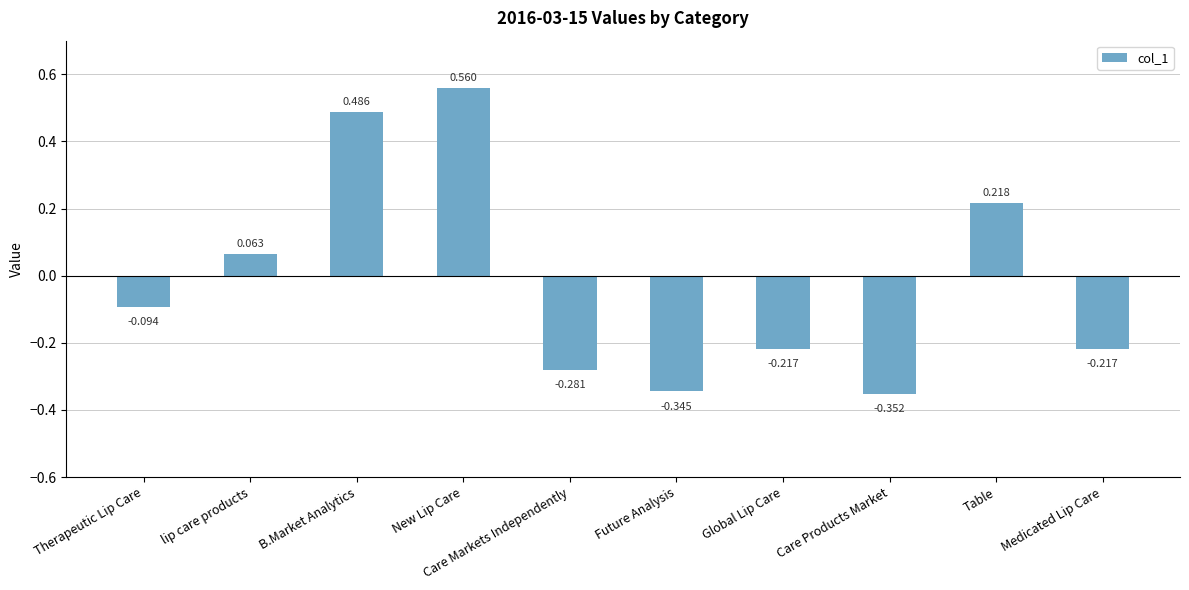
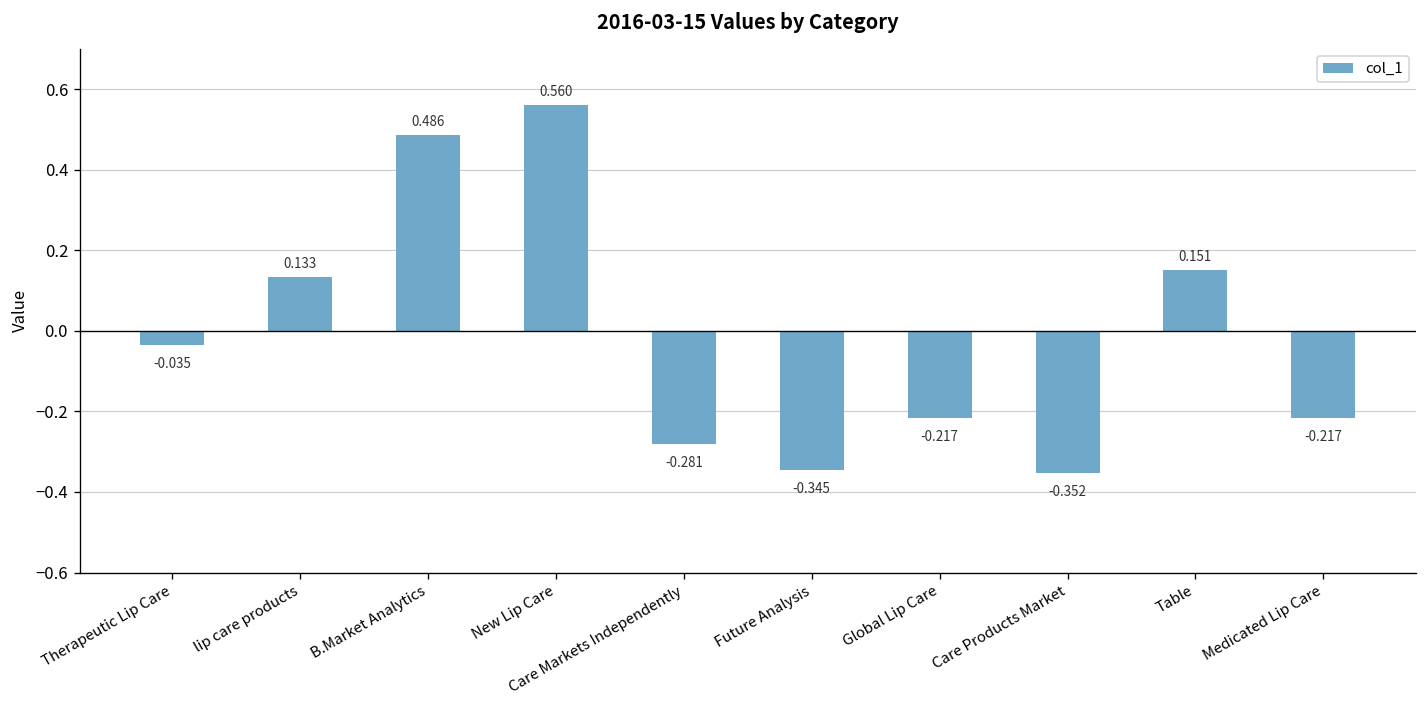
Therapeutic Lip Care: -0.094 -> -0.035
lip care products: 0.063 -> 0.133
Table: 0.218 -> 0.151
